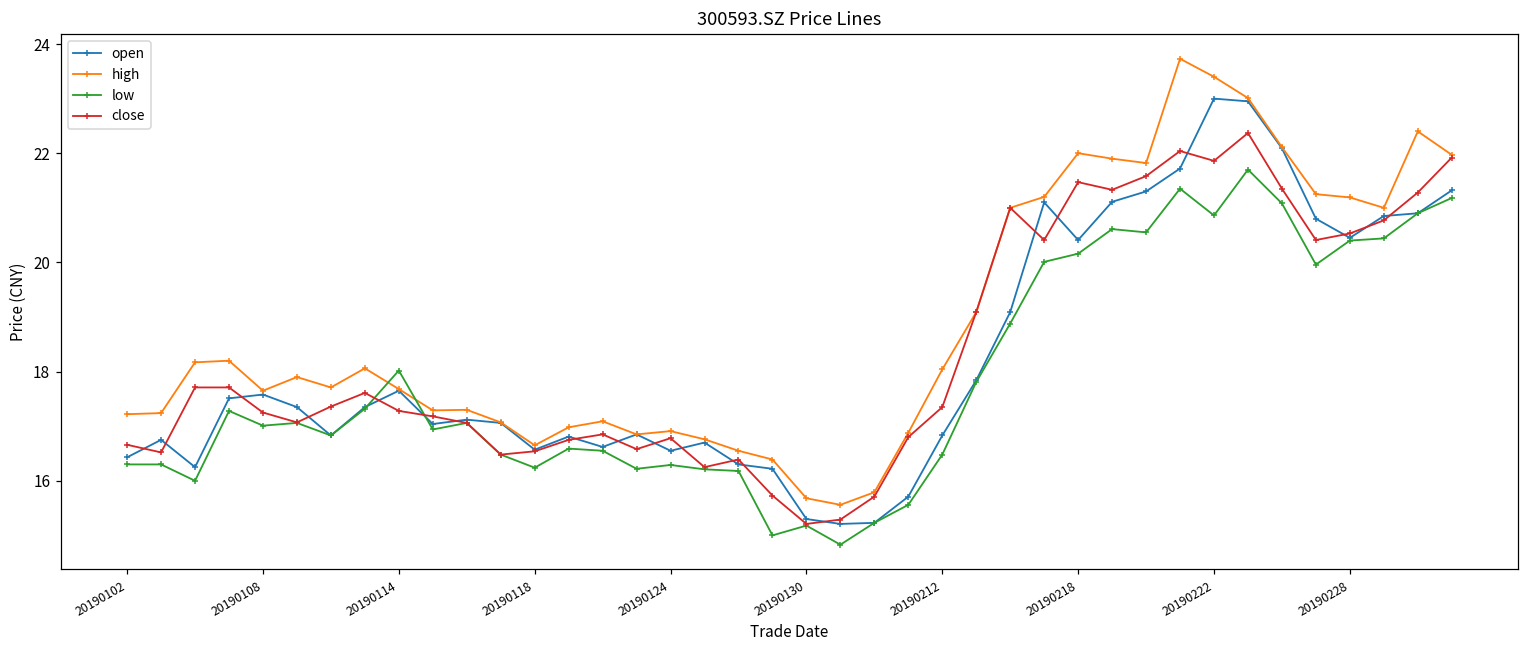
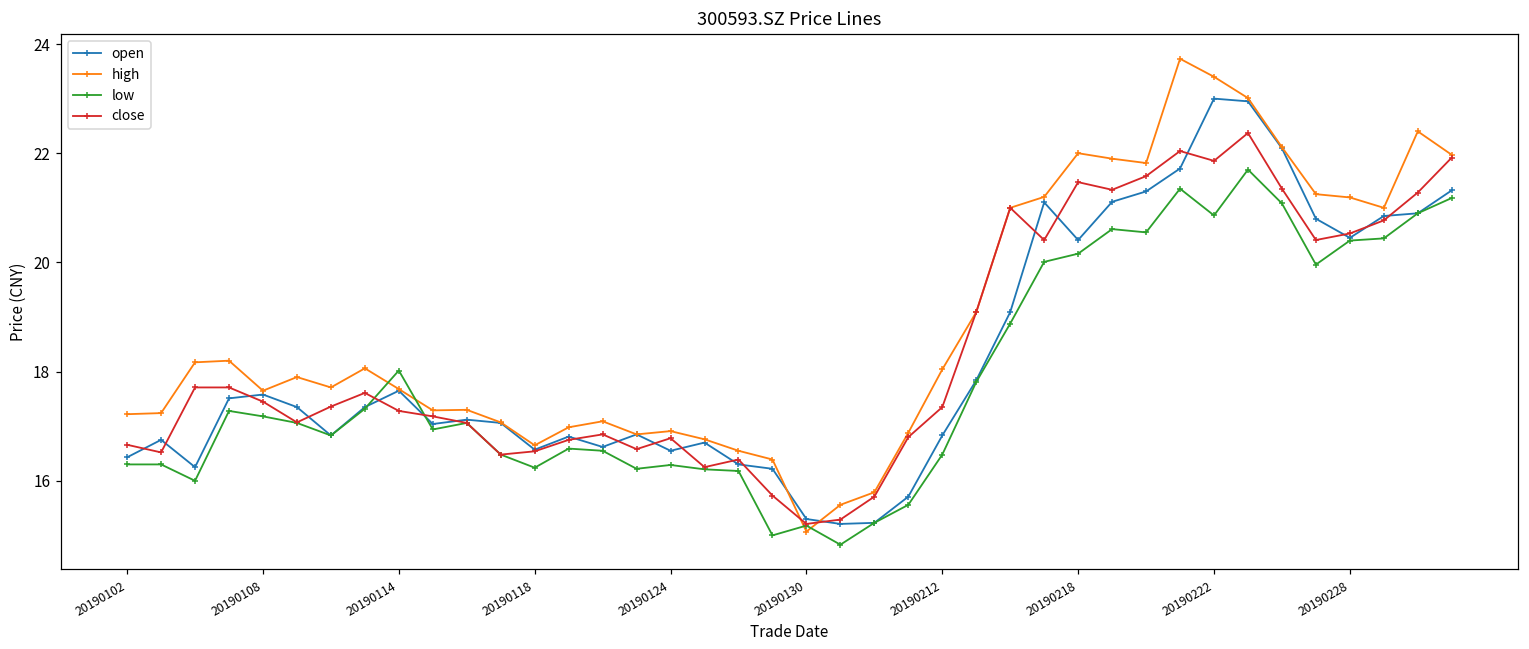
low, 20190108: 17.0 -> 17.2
close, 20190108: 17.3 -> 17.5
high, 20190130: 15.7 -> 15.1
